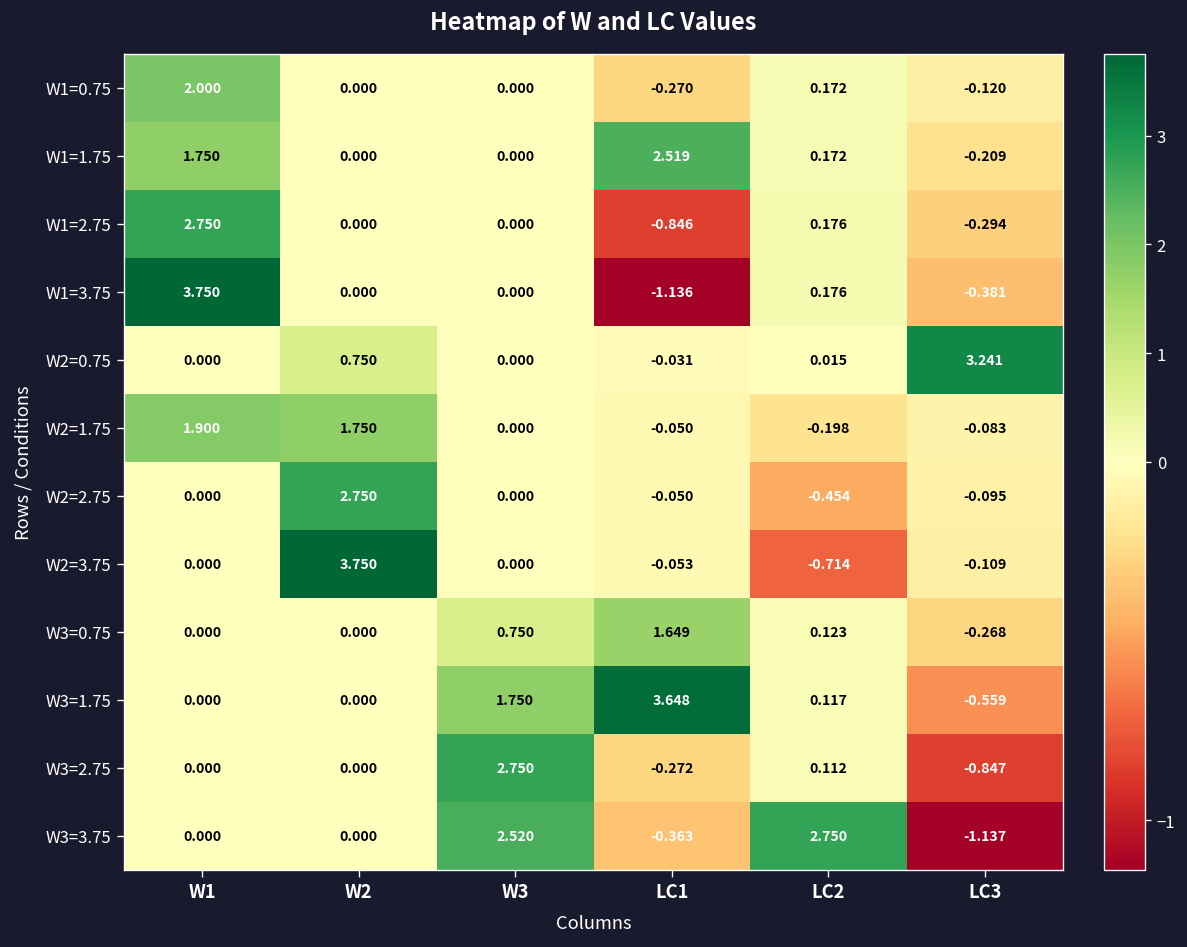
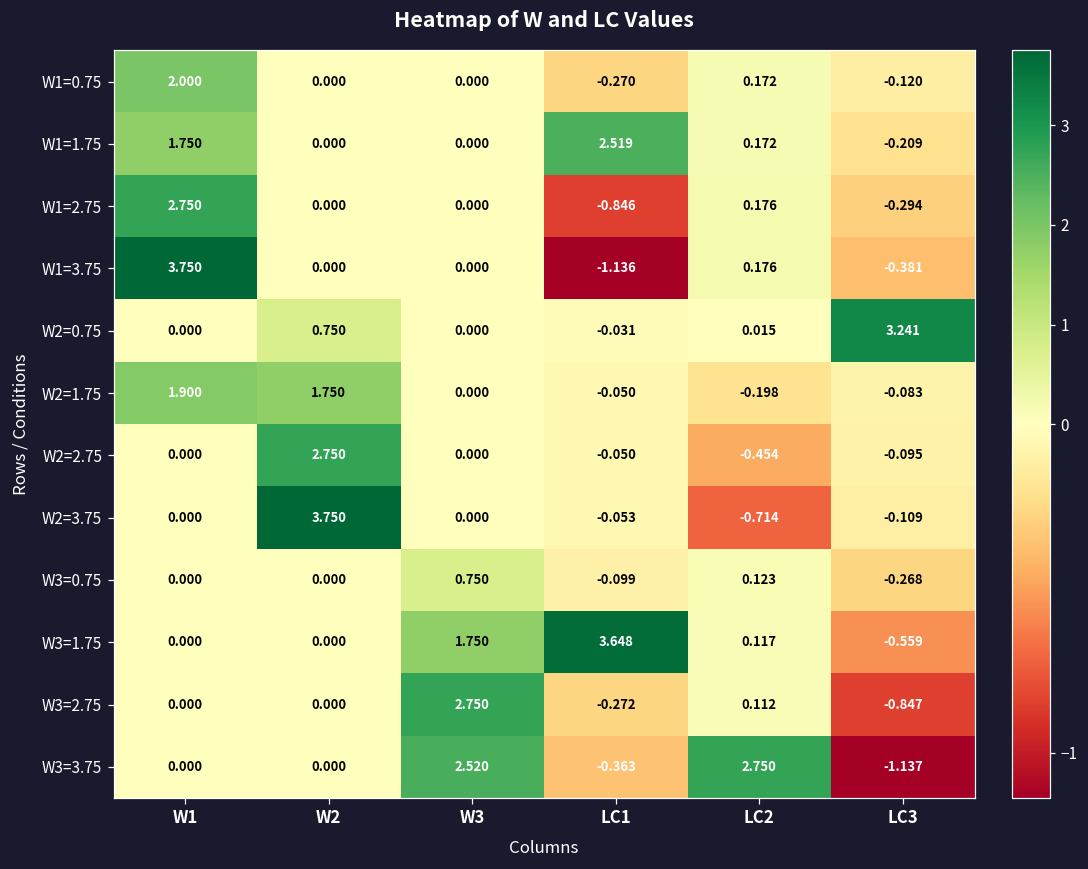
W3=0.75, LC1: 1.649 -> -0.099
